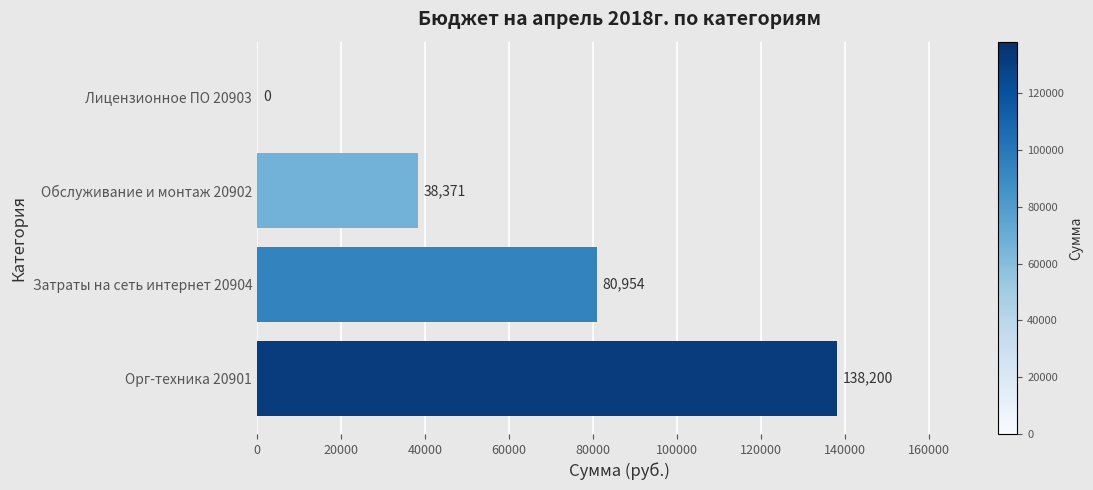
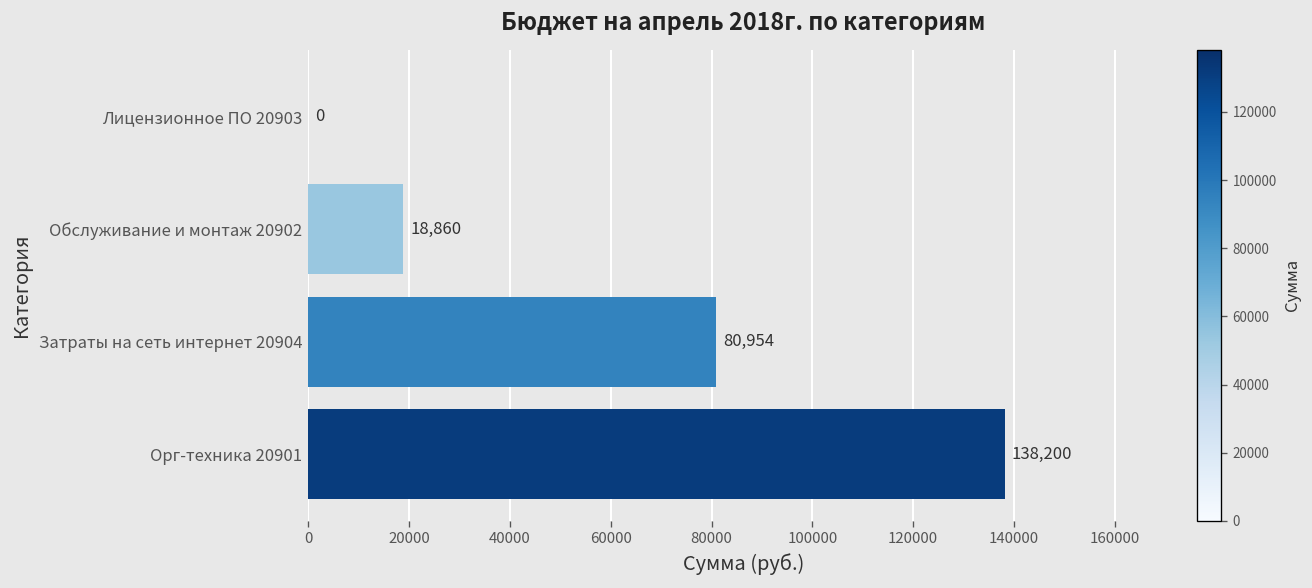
Обслуживание и монтаж 20902: 38,371 -> 18,860
